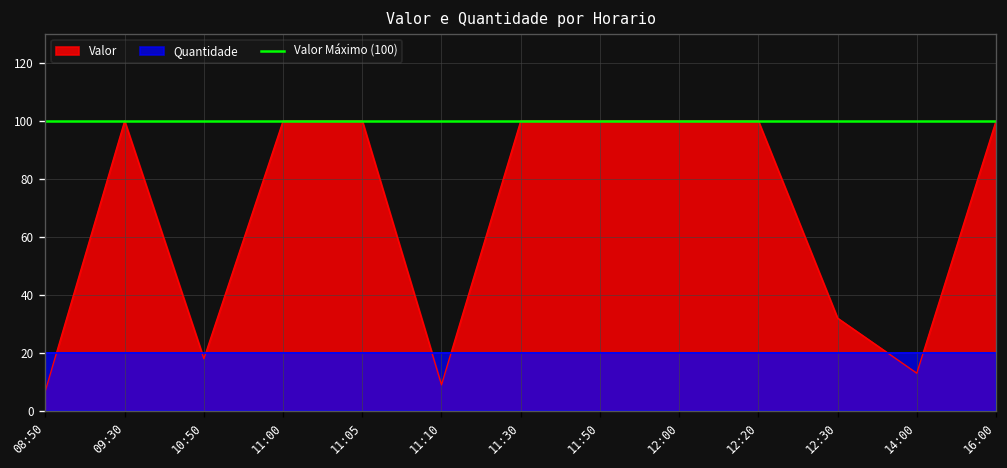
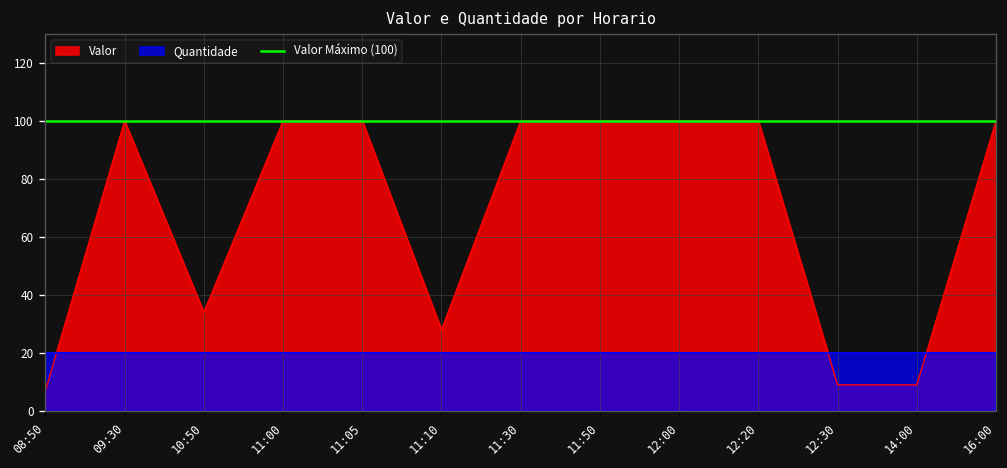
Valor, 10:50: 18 -> 34
Valor, 11:10: 9 -> 28
Valor, 12:30: 32 -> 9
Valor, 14:00: 13 -> 9
